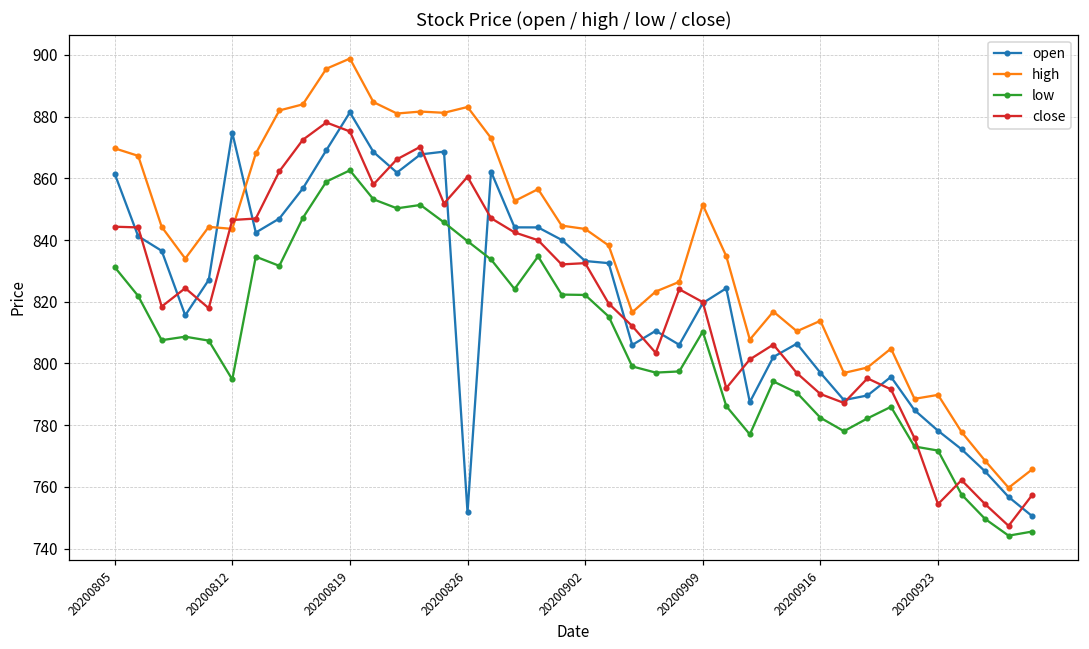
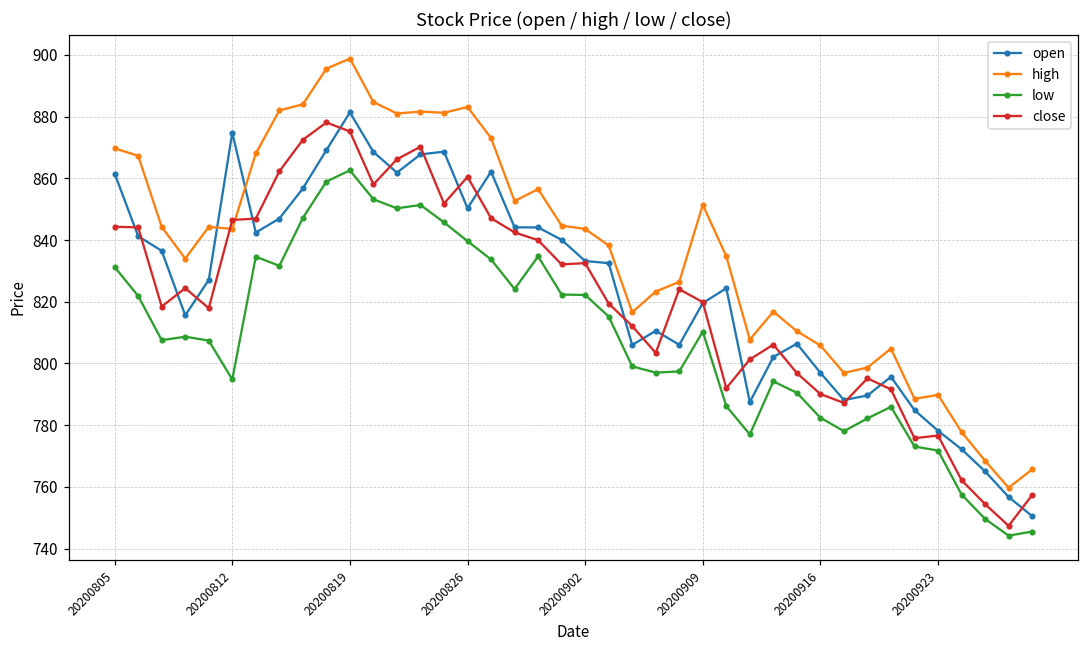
open, 20200826: 752 -> 850
high, 20200916: 814 -> 806
close, 20200923: 754 -> 777
